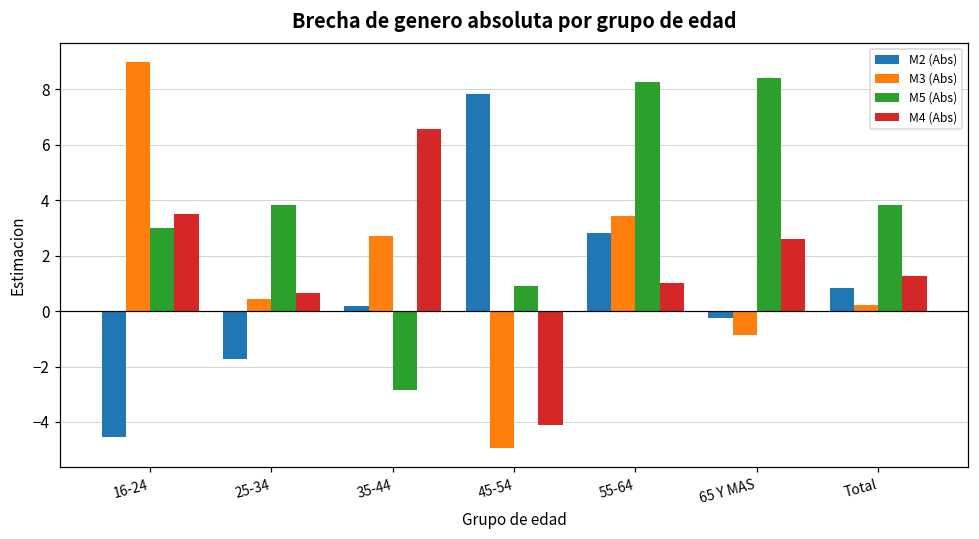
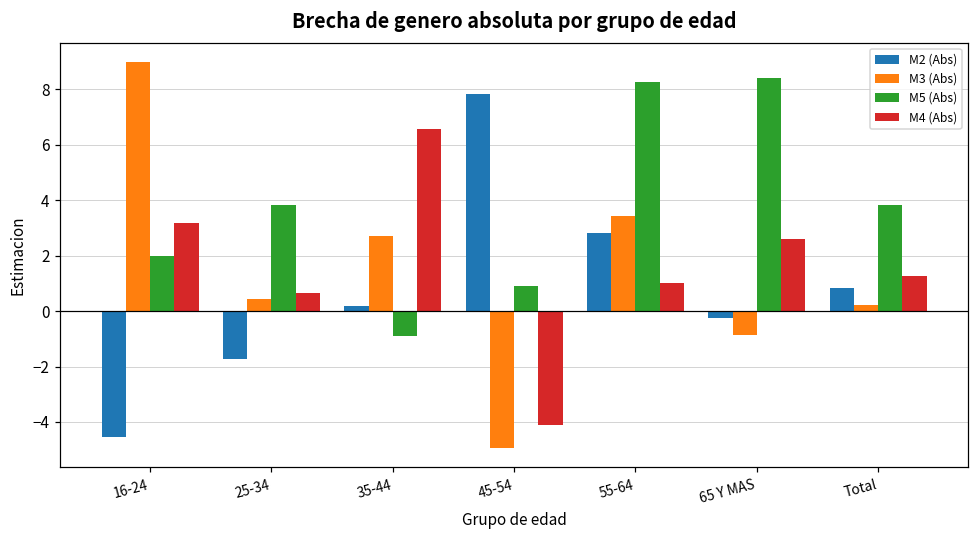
M5 (Abs), 16-24: 3.0 -> 2.0
M4 (Abs), 16-24: 3.5 -> 3.2
M5 (Abs), 35-44: -2.9 -> -0.9
